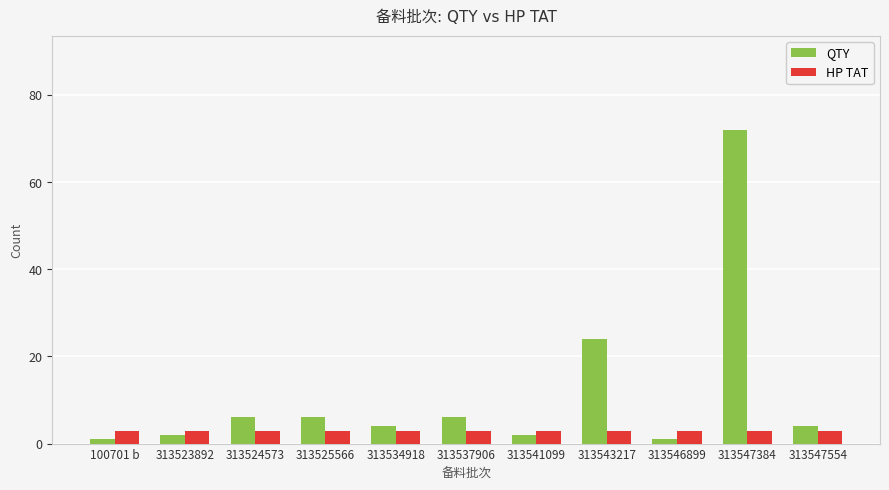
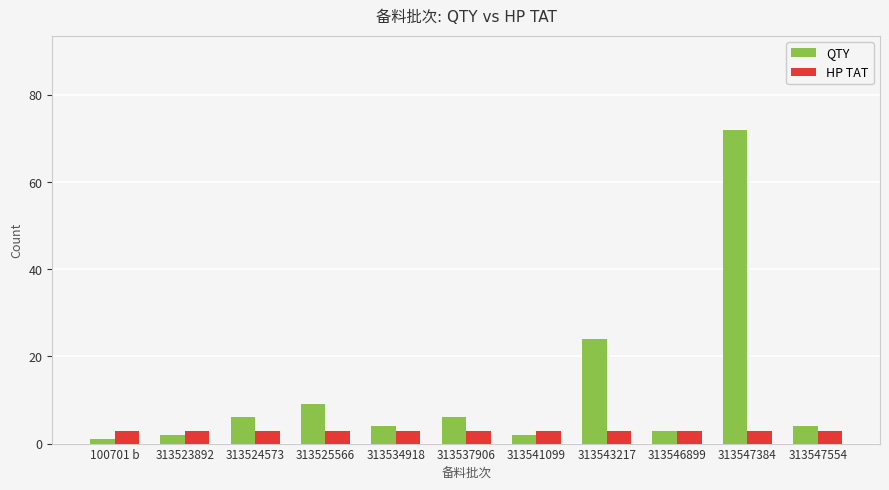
QTY, 313525566: 6 -> 9
QTY, 313546899: 1 -> 3
